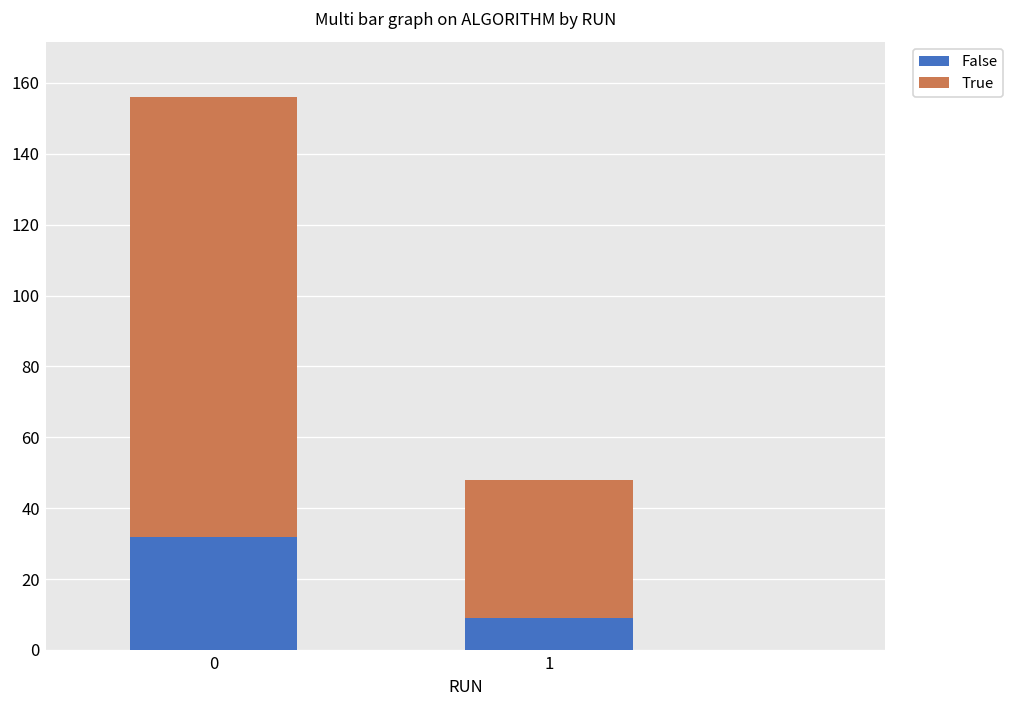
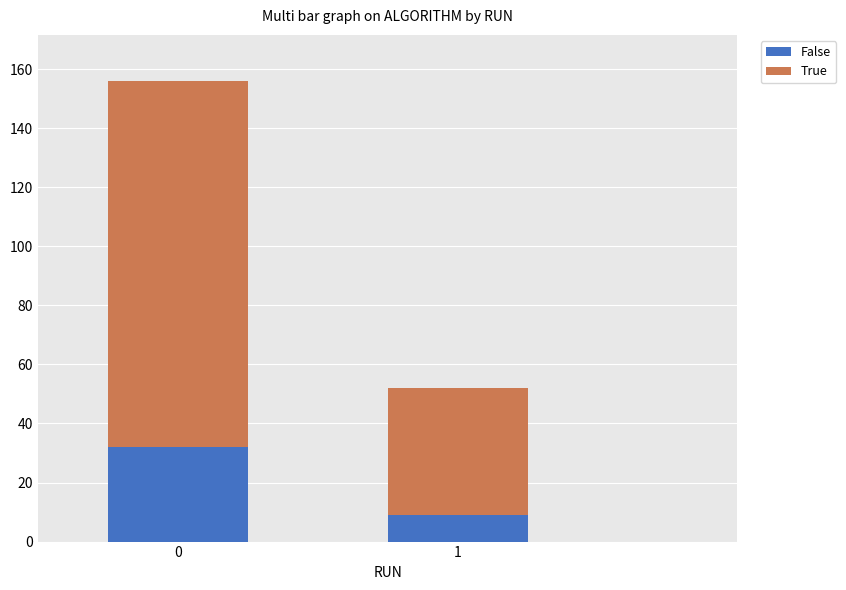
True, 1: 39 -> 43
